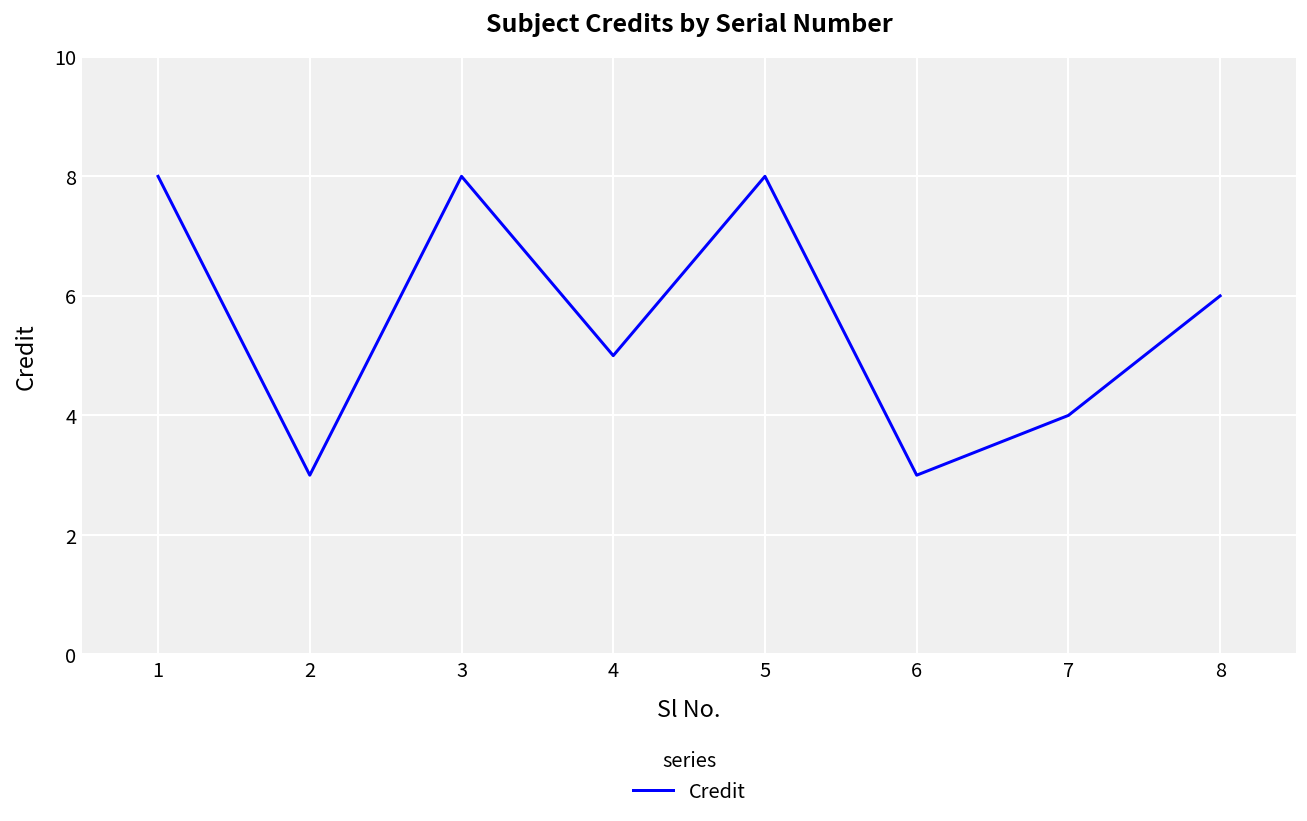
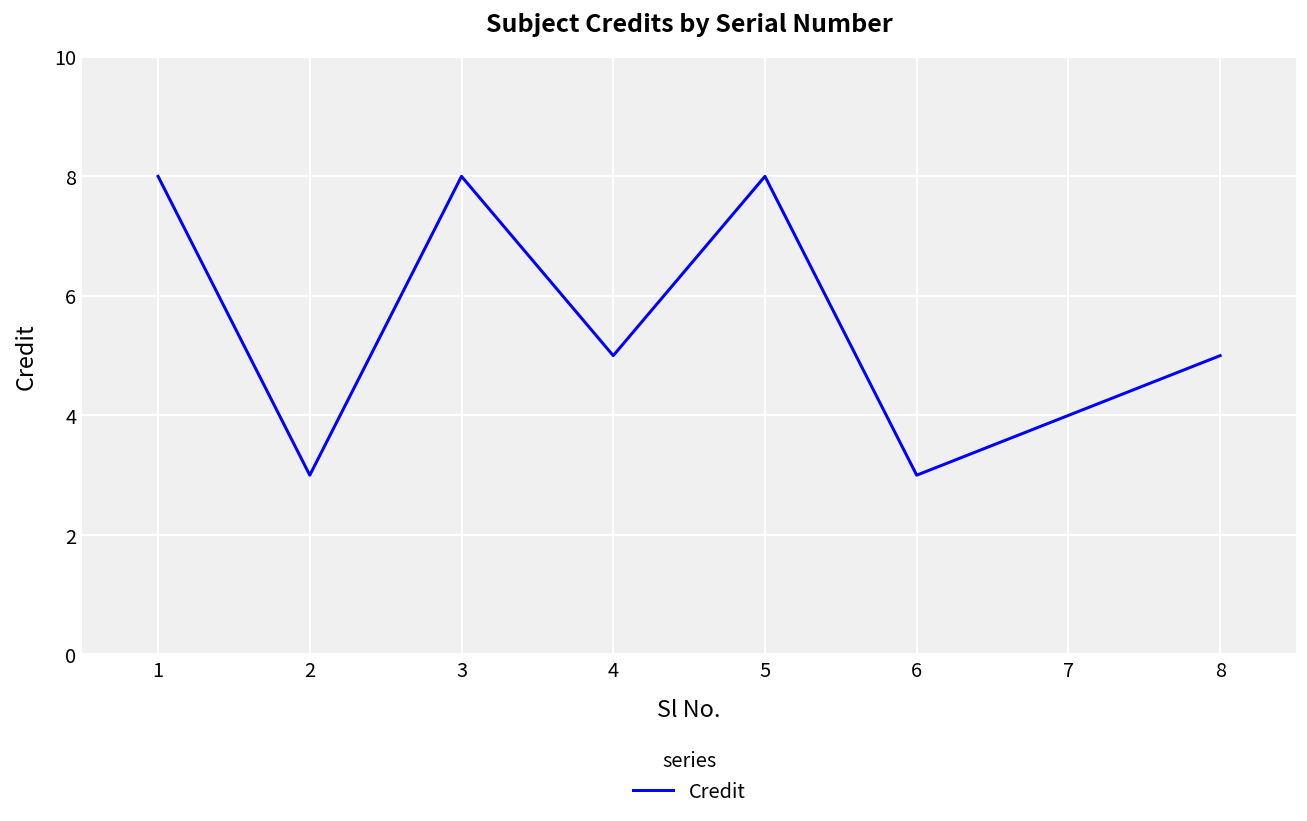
8: 6 -> 5
